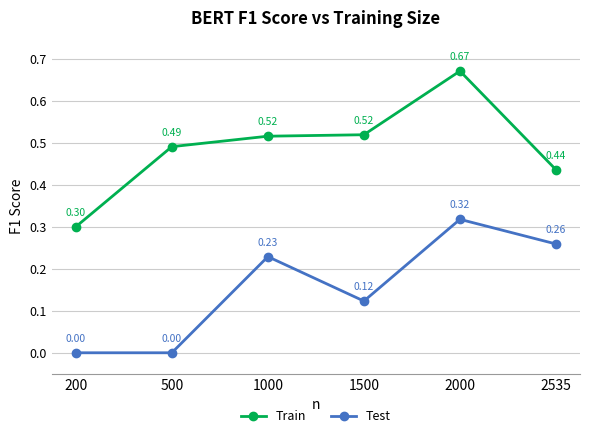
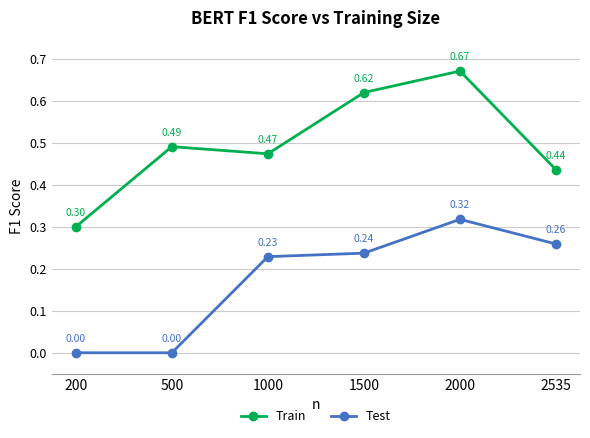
Train, 1000: 0.52 -> 0.47
Train, 1500: 0.52 -> 0.62
Test, 1500: 0.12 -> 0.24
